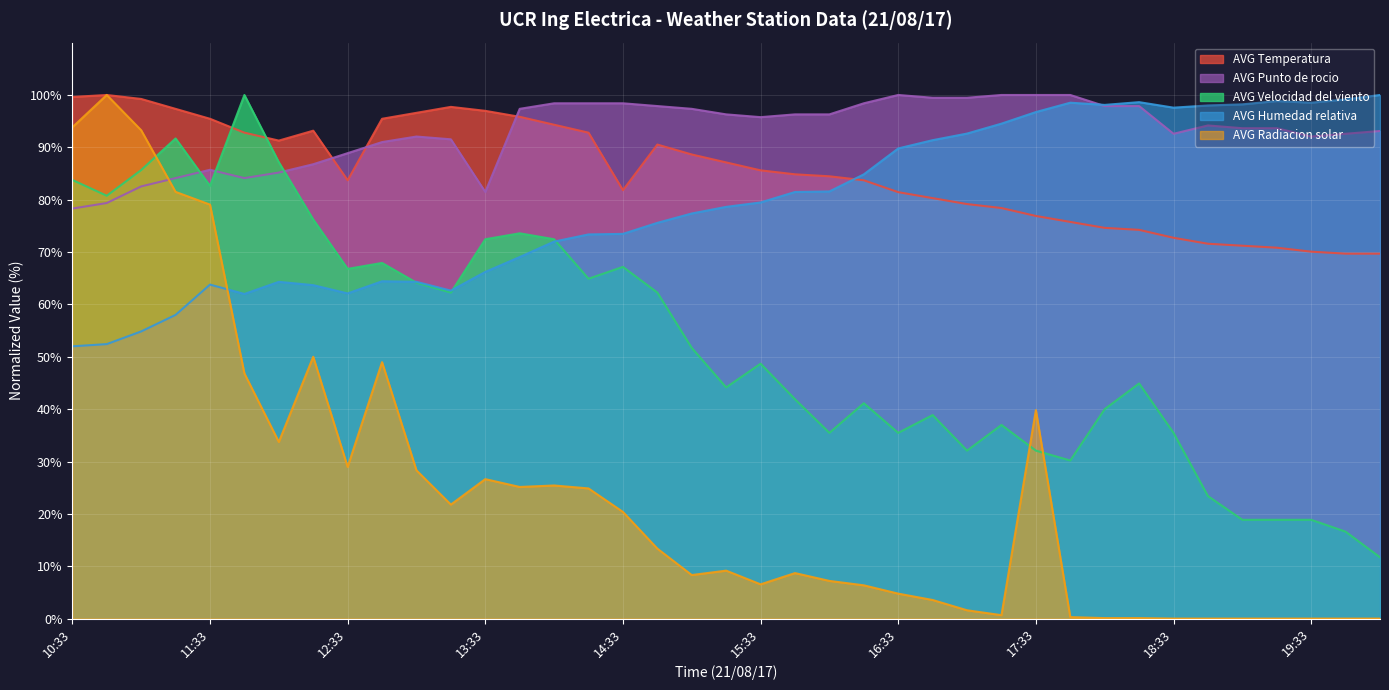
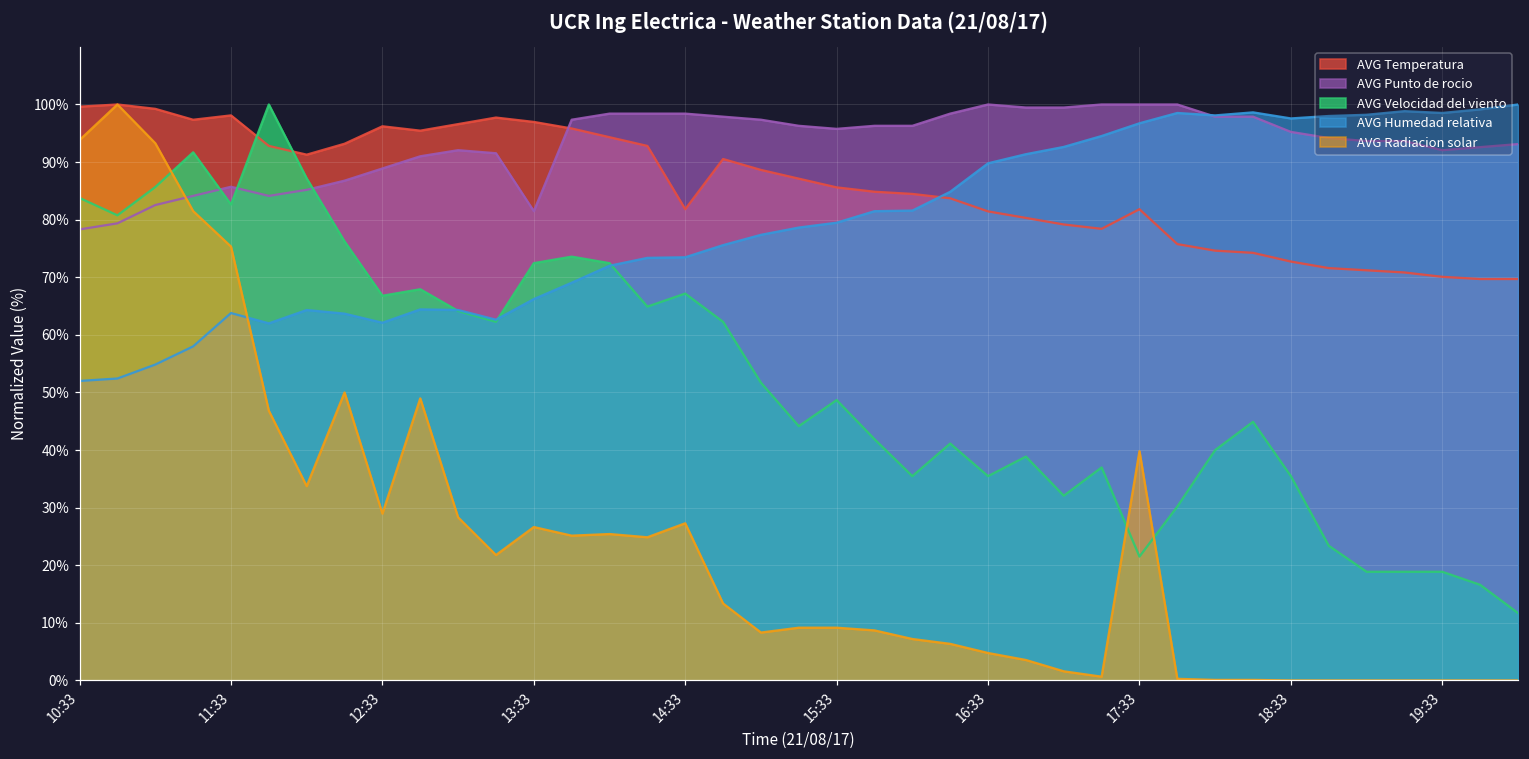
AVG Temperatura, 11:33: 95% -> 98%
AVG Radiacion solar, 11:33: 79% -> 75%
AVG Temperatura, 12:33: 84% -> 96%
AVG Radiacion solar, 14:33: 20% -> 27%
AVG Radiacion solar, 15:33: 7% -> 9%
AVG Temperatura, 17:33: 77% -> 82%
AVG Velocidad del viento, 17:33: 32% -> 22%
AVG Punto de rocio, 18:33: 93% -> 95%
